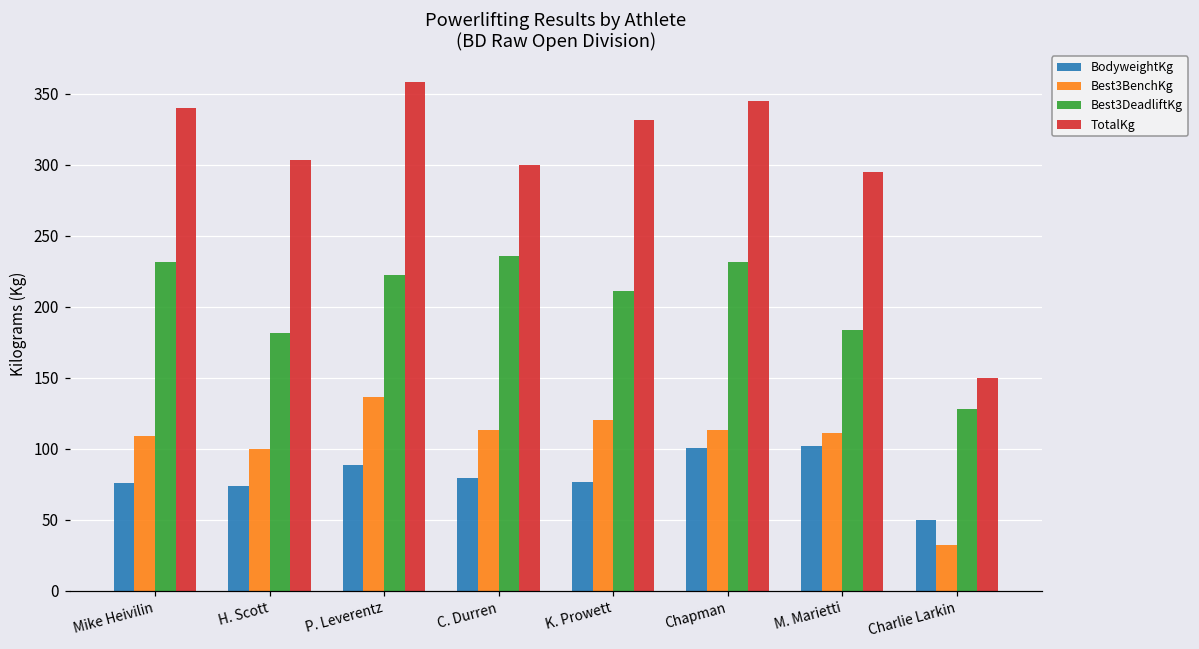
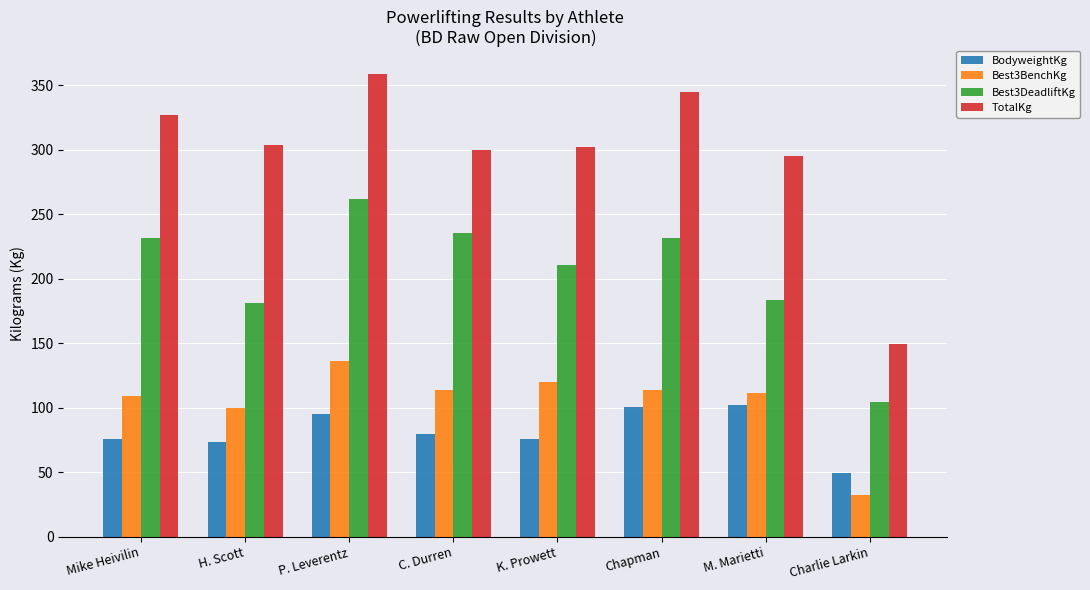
TotalKg, Mike Heivilin: 340 -> 326
BodyweightKg, P. Leverentz: 88 -> 95
Best3DeadliftKg, P. Leverentz: 222 -> 261
TotalKg, K. Prowett: 331 -> 302
Best3DeadliftKg, Charlie Larkin: 128 -> 104
